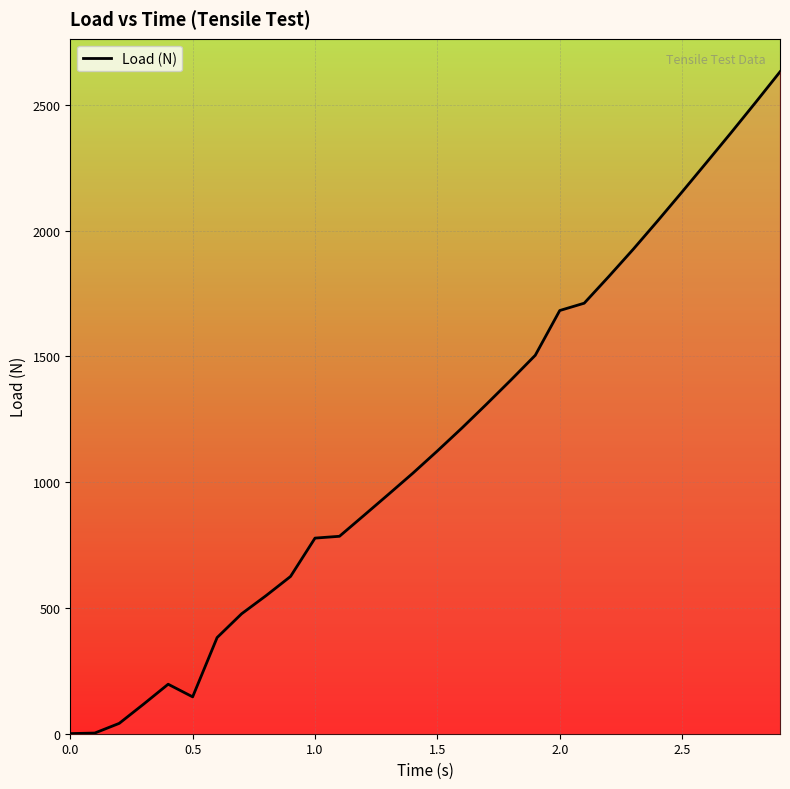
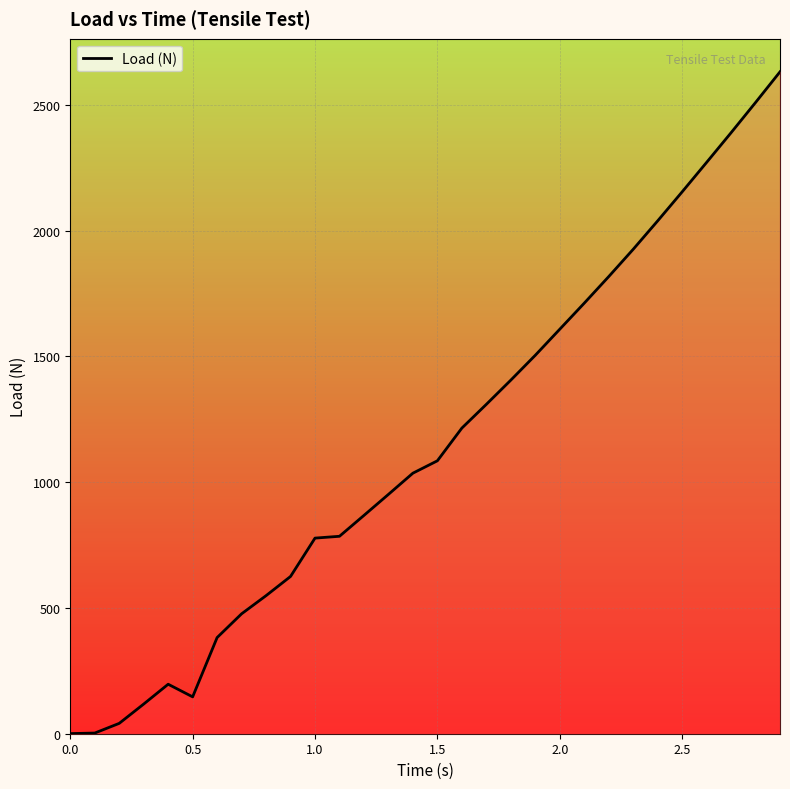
1.5: 1120 -> 1080
2.0: 1680 -> 1610
